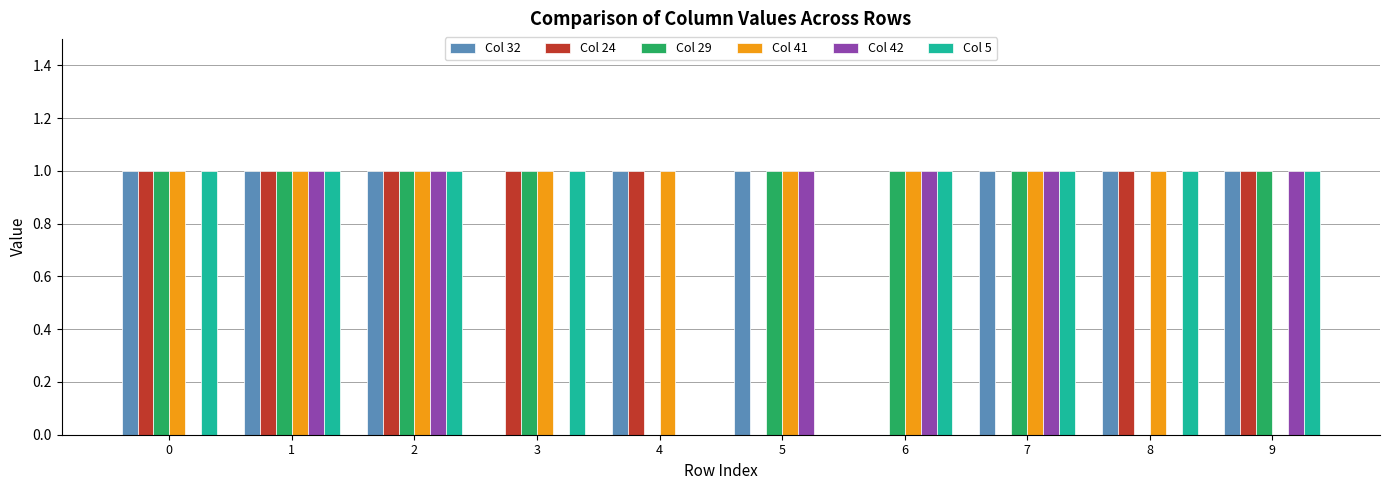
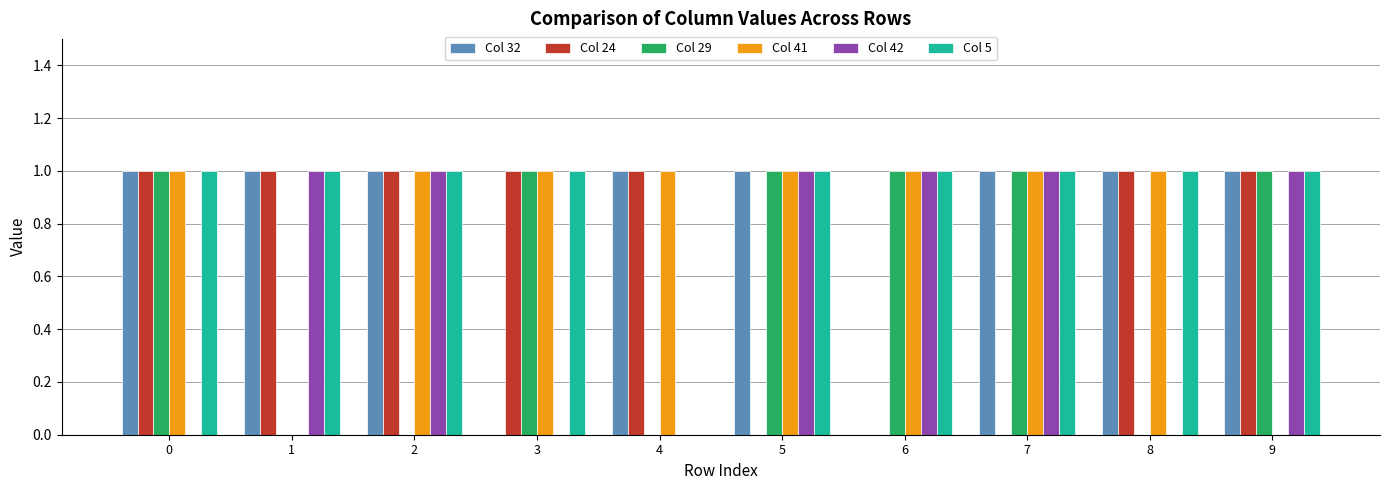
Col 29, 1: 1 -> 0
Col 41, 1: 1 -> 0
Col 29, 2: 1 -> 0
Col 5, 5: 0 -> 1
